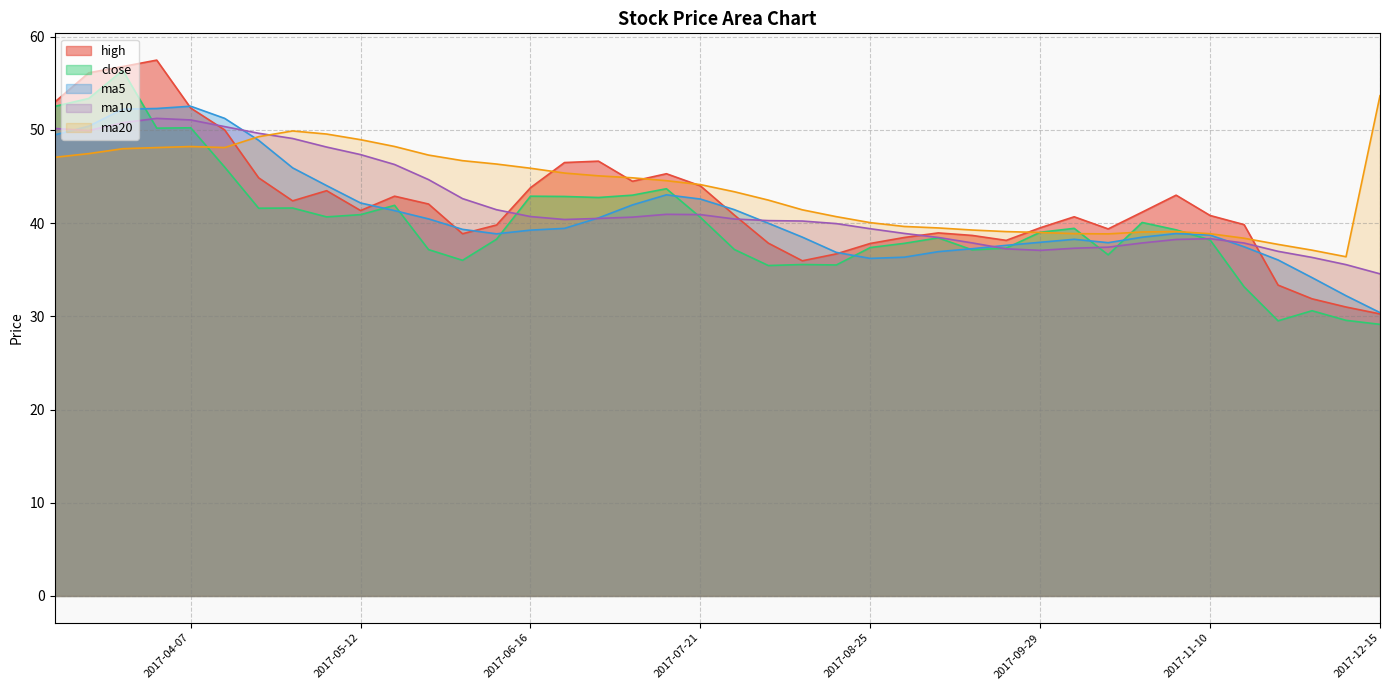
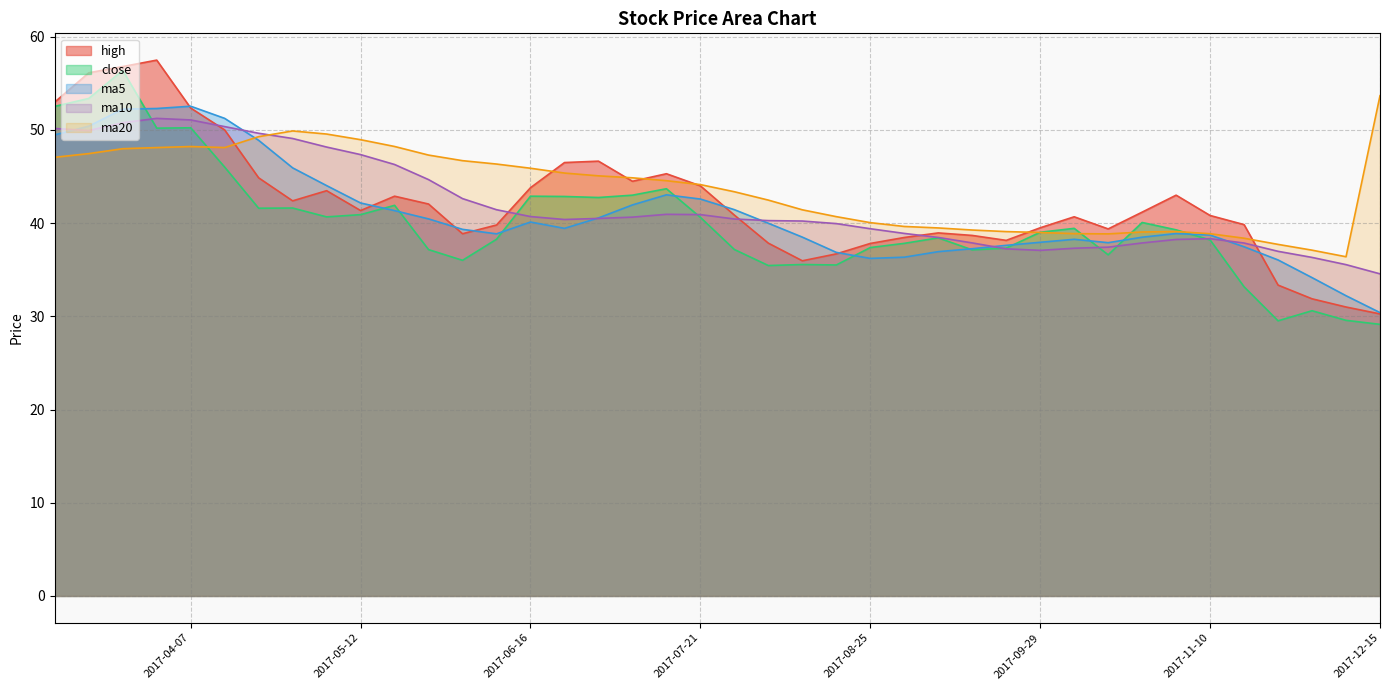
ma5, 2017-06-16: 39 -> 40
